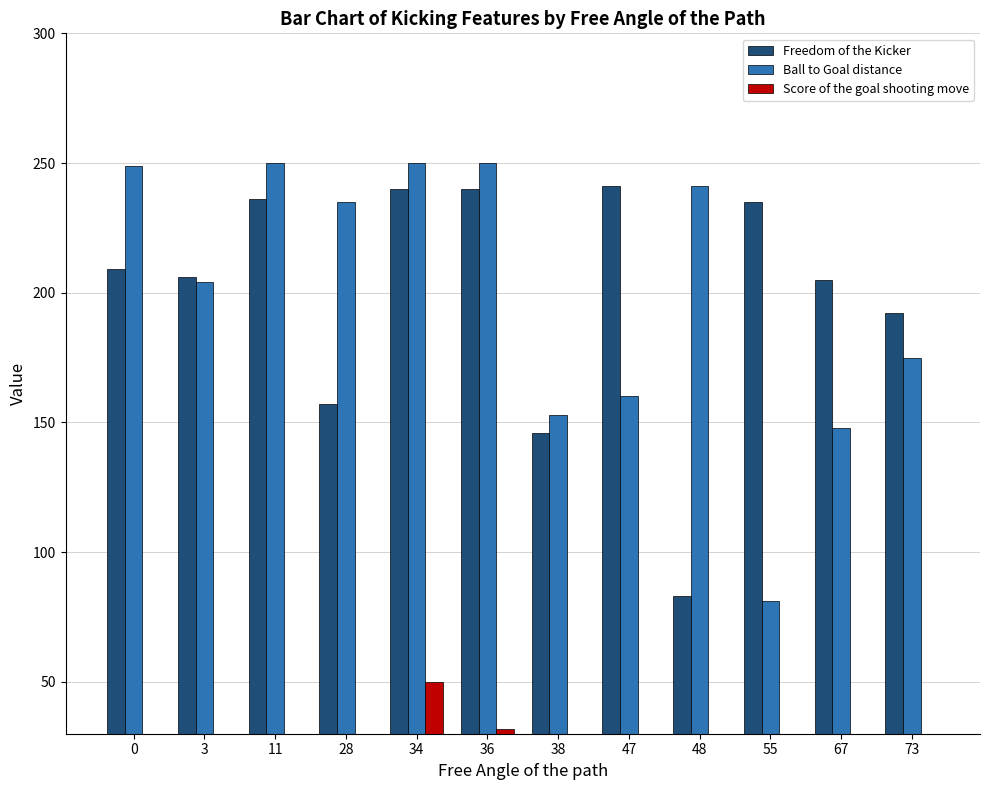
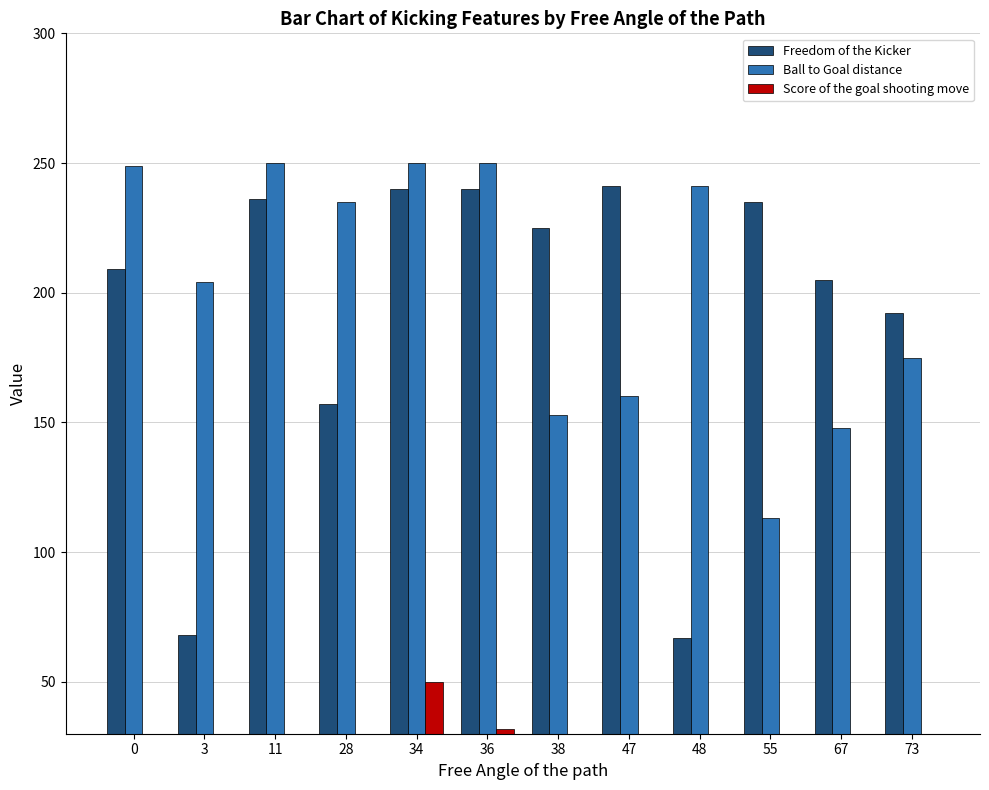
Freedom of the Kicker, 3: 206 -> 68
Freedom of the Kicker, 38: 146 -> 225
Freedom of the Kicker, 48: 83 -> 67
Ball to Goal distance, 55: 81 -> 113
